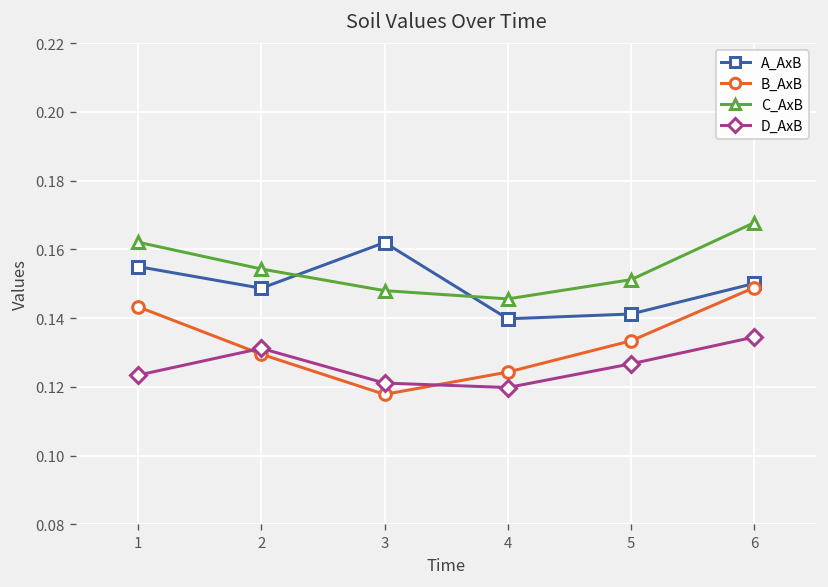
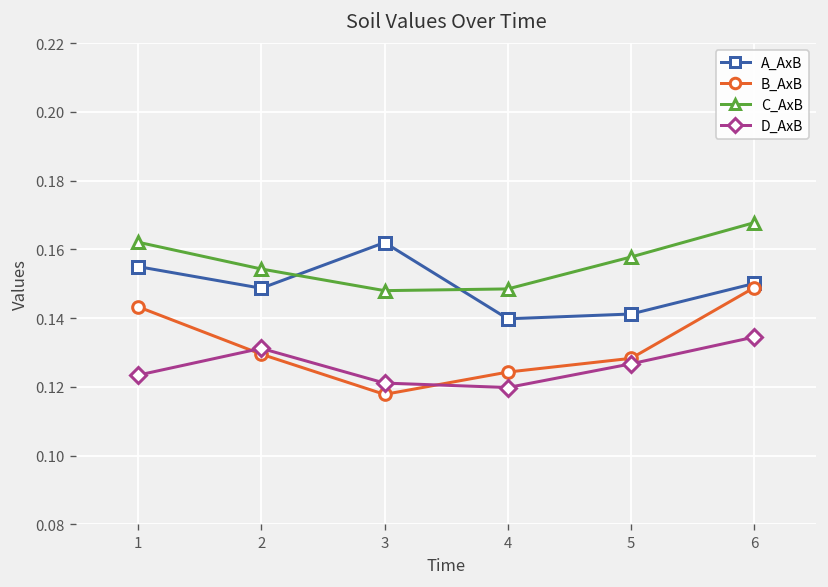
C_AxB, 4: 0.146 -> 0.149
B_AxB, 5: 0.133 -> 0.128
C_AxB, 5: 0.151 -> 0.158
